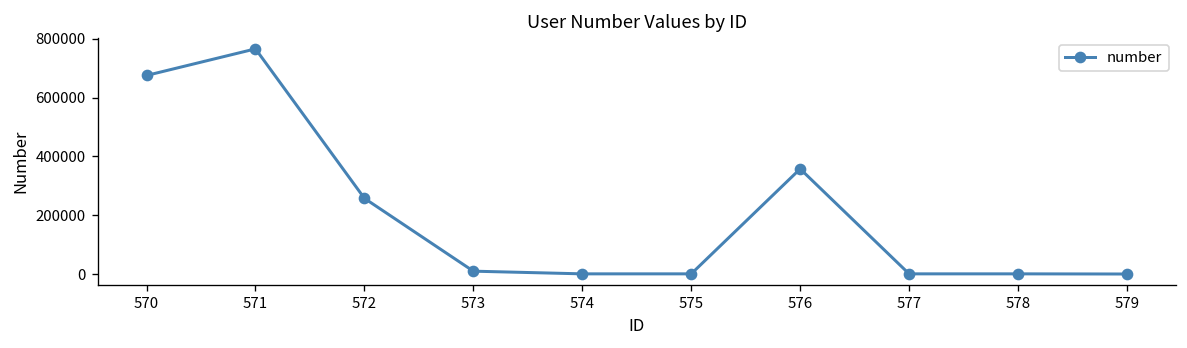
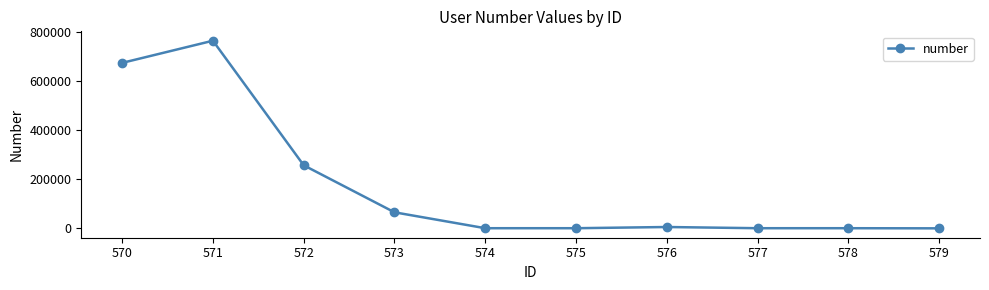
573: 10000 -> 70000
576: 360000 -> 10000
